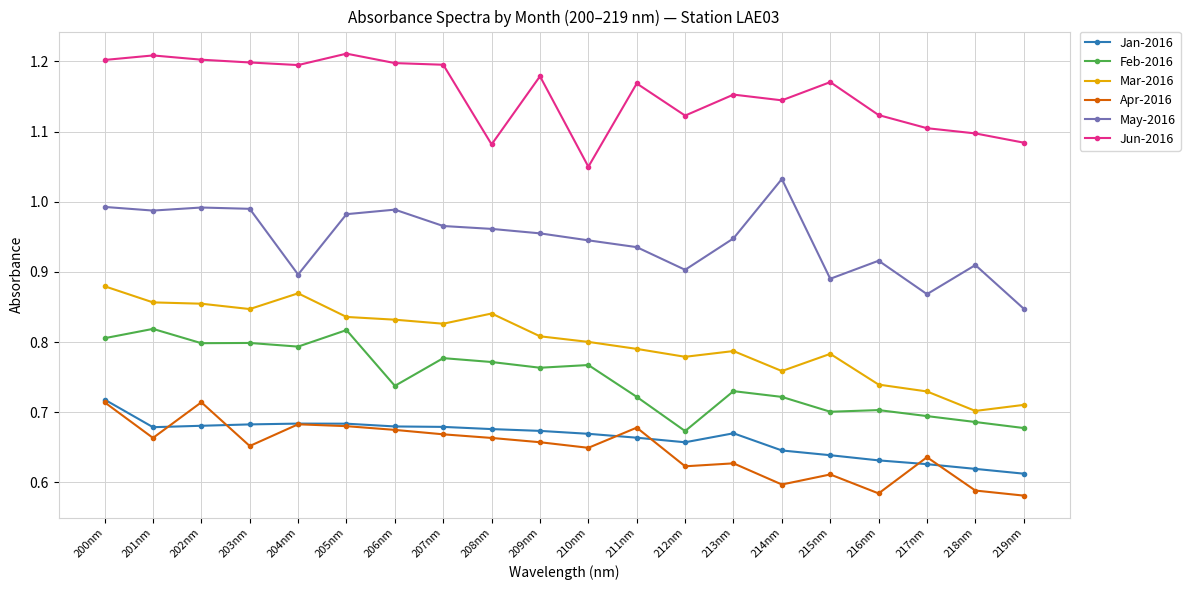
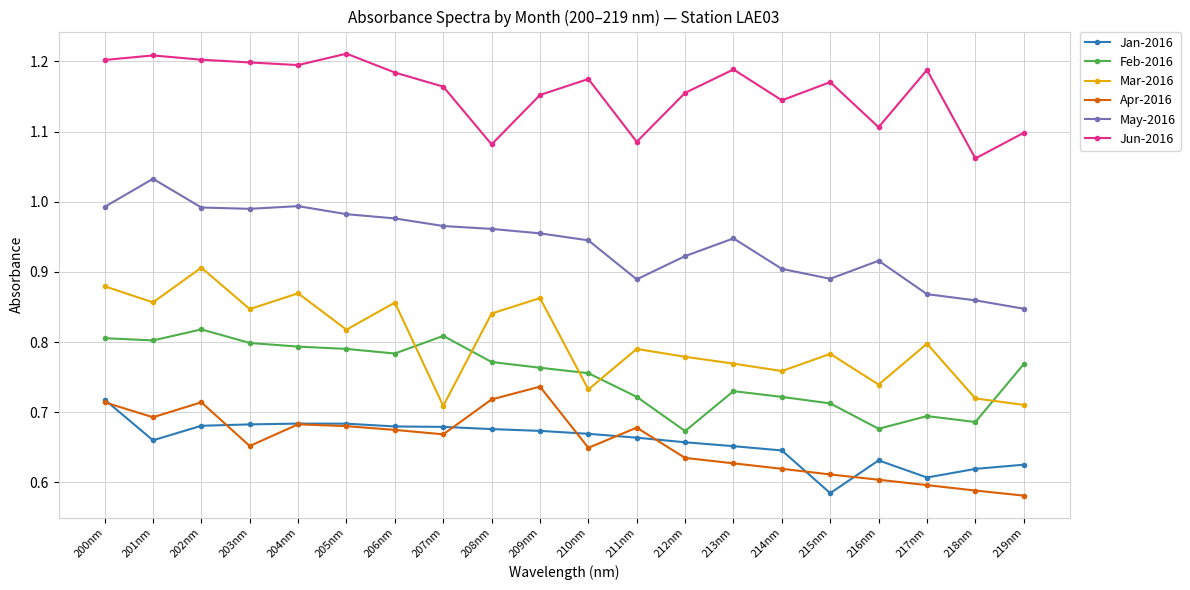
Jan-2016, 201nm: 0.68 -> 0.66
Feb-2016, 201nm: 0.82 -> 0.80
Apr-2016, 201nm: 0.66 -> 0.69
May-2016, 201nm: 0.99 -> 1.03
Feb-2016, 202nm: 0.80 -> 0.82
Mar-2016, 202nm: 0.85 -> 0.91
May-2016, 204nm: 0.90 -> 0.99
Feb-2016, 205nm: 0.82 -> 0.79
Mar-2016, 205nm: 0.84 -> 0.82
Feb-2016, 206nm: 0.74 -> 0.78
Mar-2016, 206nm: 0.83 -> 0.86
May-2016, 206nm: 0.99 -> 0.98
Jun-2016, 206nm: 1.20 -> 1.18
Feb-2016, 207nm: 0.78 -> 0.81
Mar-2016, 207nm: 0.83 -> 0.71
Jun-2016, 207nm: 1.20 -> 1.16
Apr-2016, 208nm: 0.66 -> 0.72
Mar-2016, 209nm: 0.81 -> 0.86
Apr-2016, 209nm: 0.66 -> 0.74
Jun-2016, 209nm: 1.18 -> 1.15
Feb-2016, 210nm: 0.77 -> 0.76
Mar-2016, 210nm: 0.80 -> 0.73
Jun-2016, 210nm: 1.05 -> 1.18
May-2016, 211nm: 0.94 -> 0.89
Jun-2016, 211nm: 1.17 -> 1.09
Apr-2016, 212nm: 0.62 -> 0.63
May-2016, 212nm: 0.90 -> 0.92
Jun-2016, 212nm: 1.12 -> 1.16
Jan-2016, 213nm: 0.67 -> 0.65
Mar-2016, 213nm: 0.79 -> 0.77
Jun-2016, 213nm: 1.15 -> 1.19
Apr-2016, 214nm: 0.60 -> 0.62
May-2016, 214nm: 1.03 -> 0.90
Jan-2016, 215nm: 0.64 -> 0.58
Feb-2016, 215nm: 0.70 -> 0.71
Feb-2016, 216nm: 0.70 -> 0.68
Apr-2016, 216nm: 0.58 -> 0.60
Jun-2016, 216nm: 1.12 -> 1.11
Jan-2016, 217nm: 0.63 -> 0.61
Mar-2016, 217nm: 0.73 -> 0.80
Apr-2016, 217nm: 0.64 -> 0.60
Jun-2016, 217nm: 1.10 -> 1.19
Mar-2016, 218nm: 0.70 -> 0.72
May-2016, 218nm: 0.91 -> 0.86
Jun-2016, 218nm: 1.10 -> 1.06
Jan-2016, 219nm: 0.61 -> 0.63
Feb-2016, 219nm: 0.68 -> 0.77
Jun-2016, 219nm: 1.08 -> 1.10
